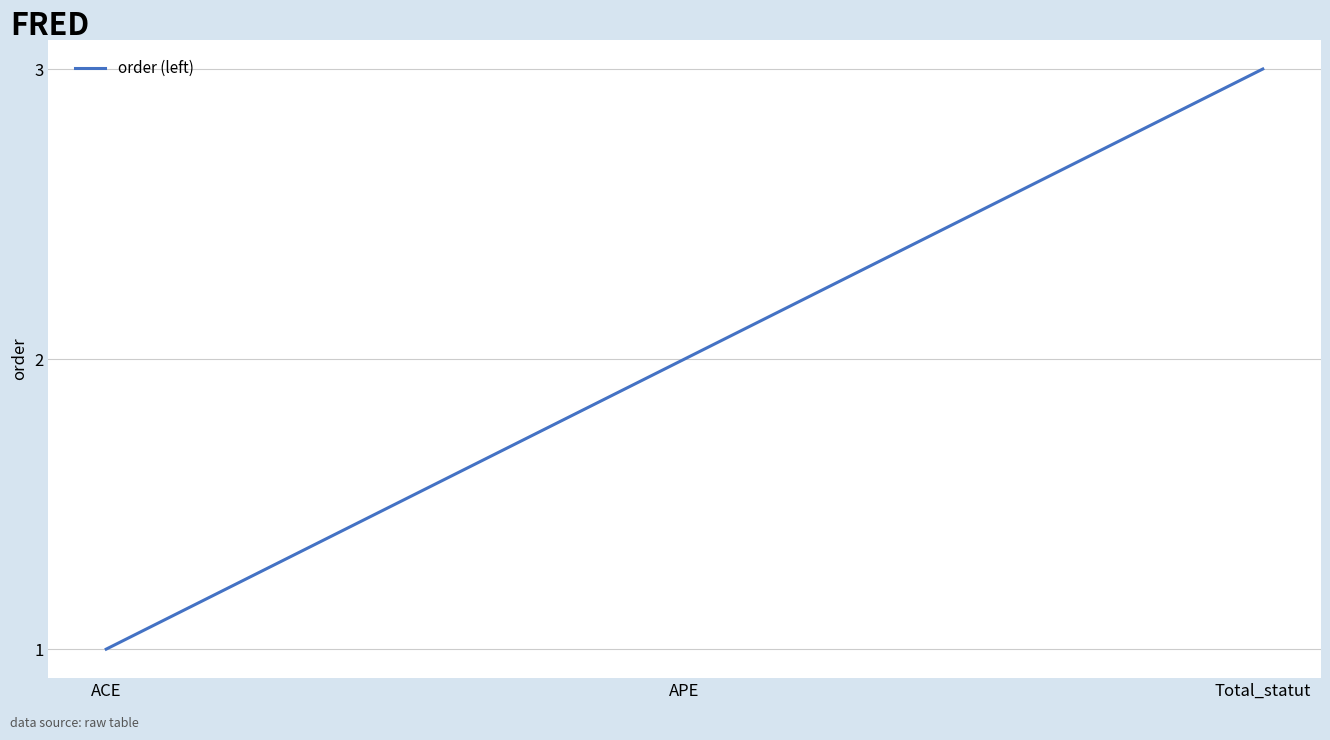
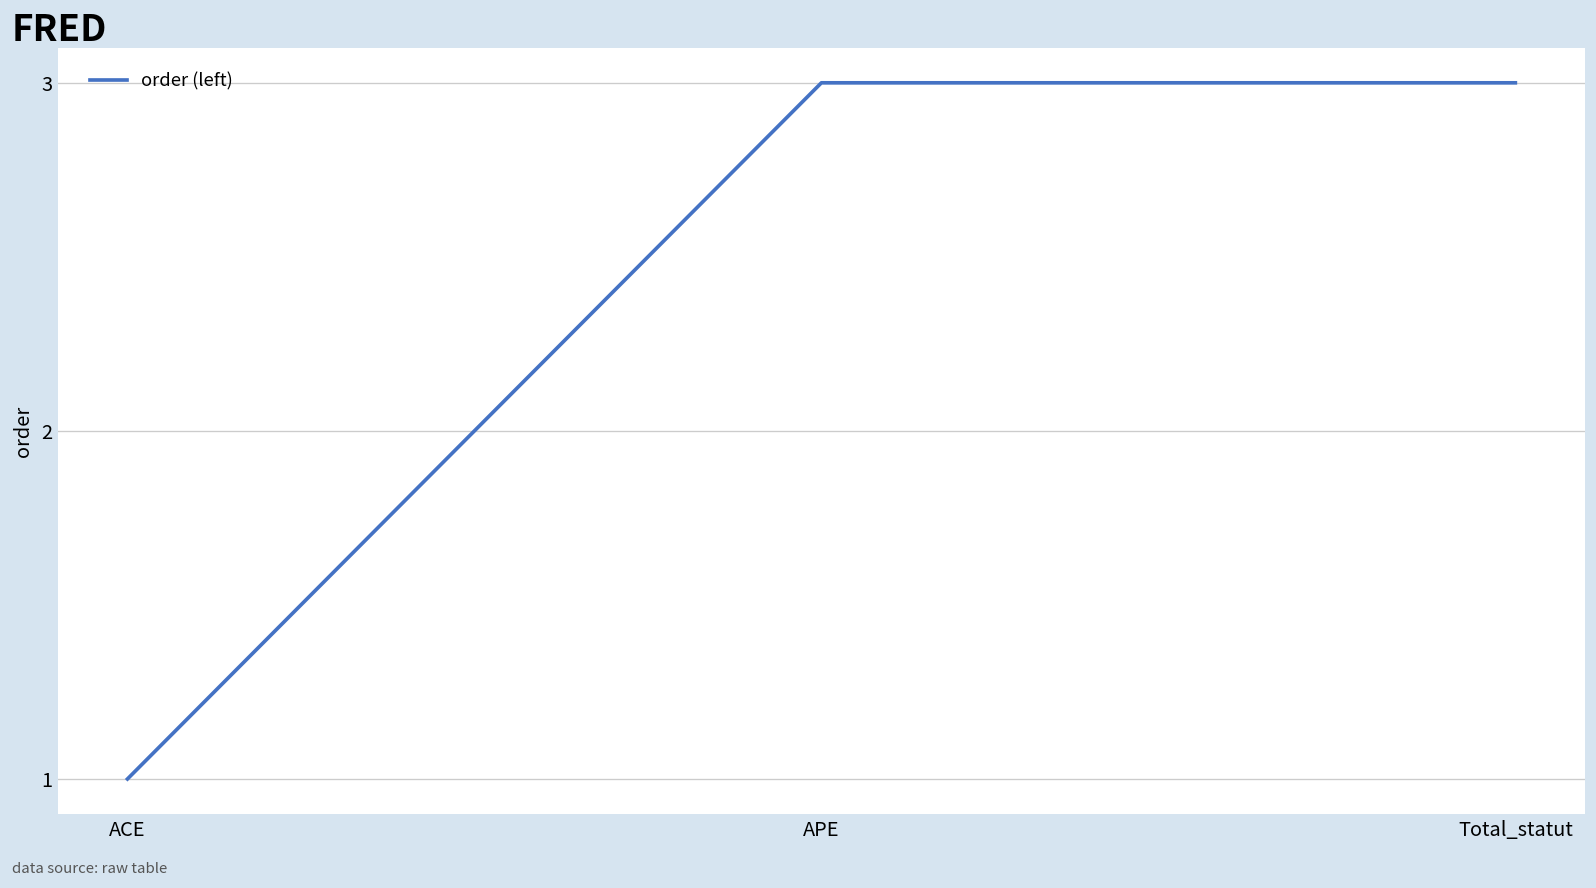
APE: 2 -> 3
